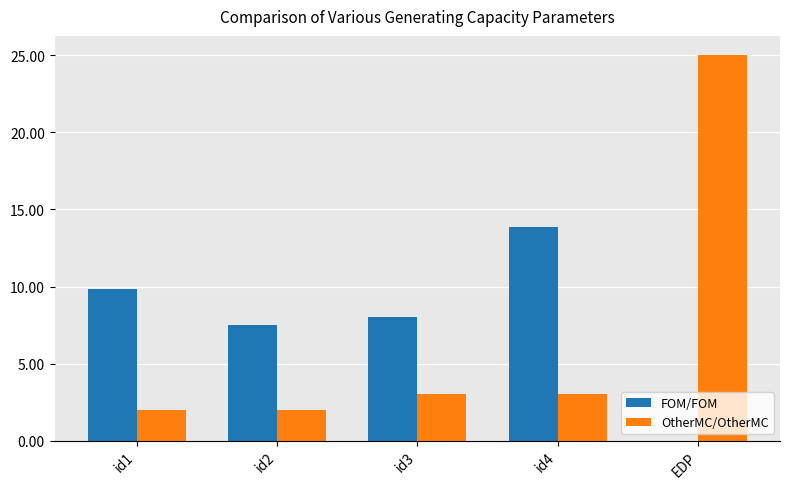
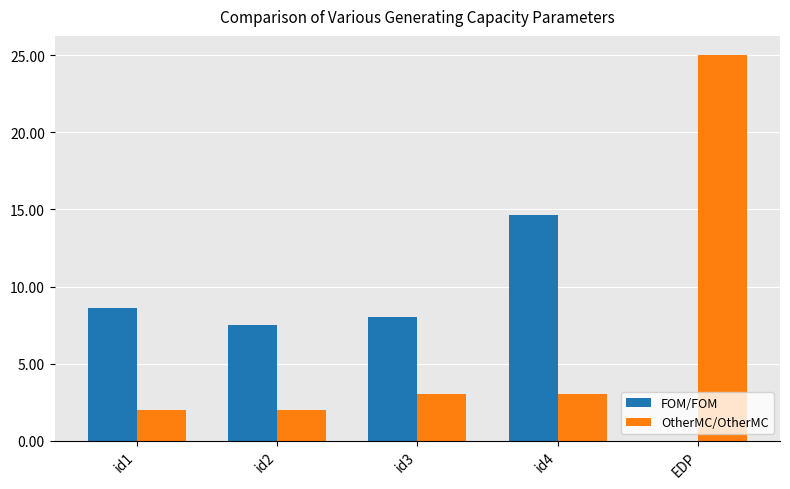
FOM/FOM, id1: 9.8 -> 8.6
FOM/FOM, id4: 13.9 -> 14.6
